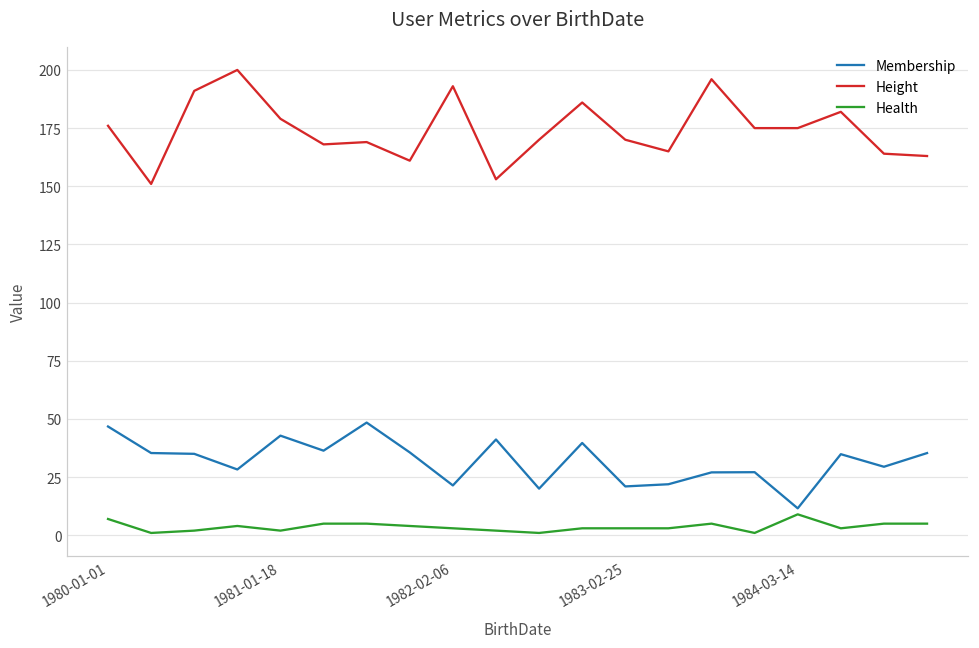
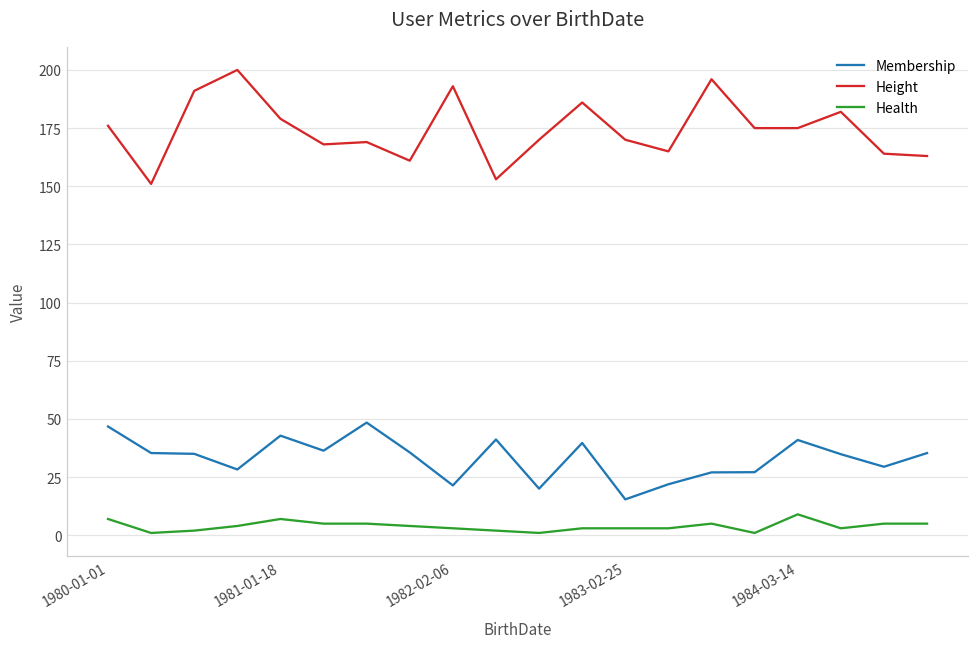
Health, 1981-01-18: 2 -> 7
Membership, 1983-02-25: 21 -> 15
Membership, 1984-03-14: 12 -> 41
